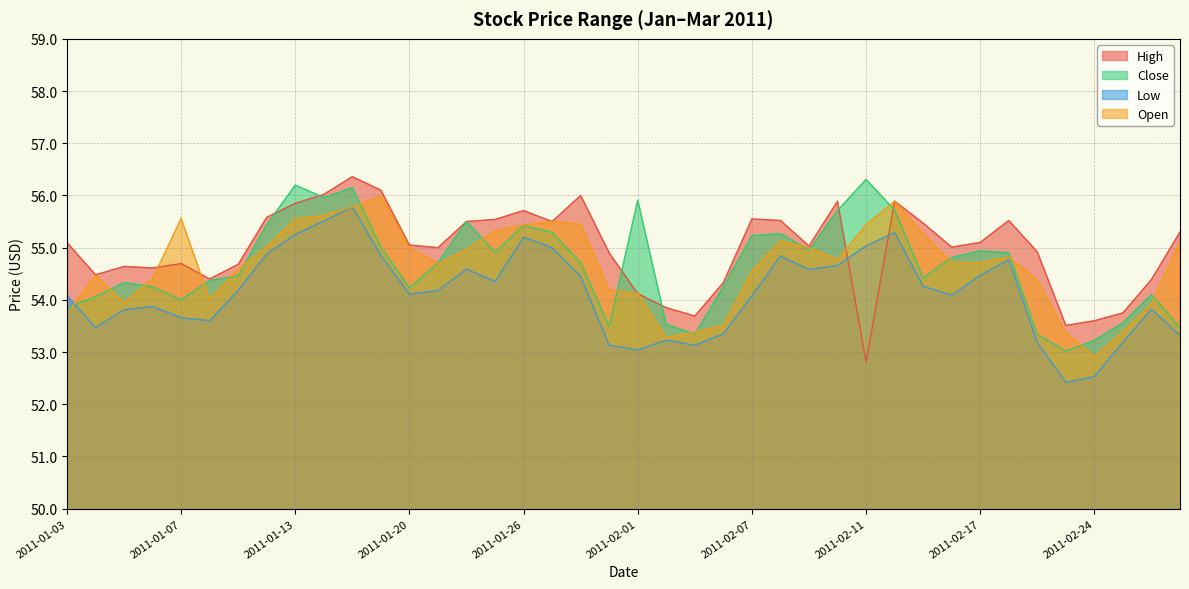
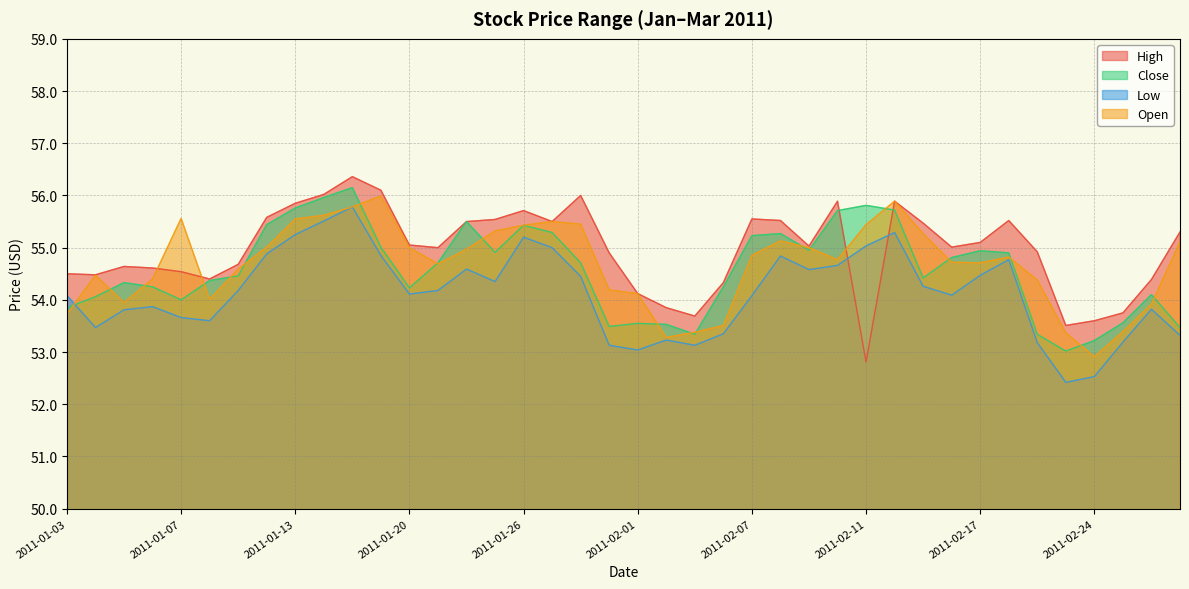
High, 2011-01-03: 55.1 -> 54.5
High, 2011-01-07: 54.7 -> 54.5
Close, 2011-01-13: 56.2 -> 55.8
Close, 2011-02-01: 55.9 -> 53.5
Open, 2011-02-07: 54.5 -> 54.9
Close, 2011-02-11: 56.3 -> 55.8
